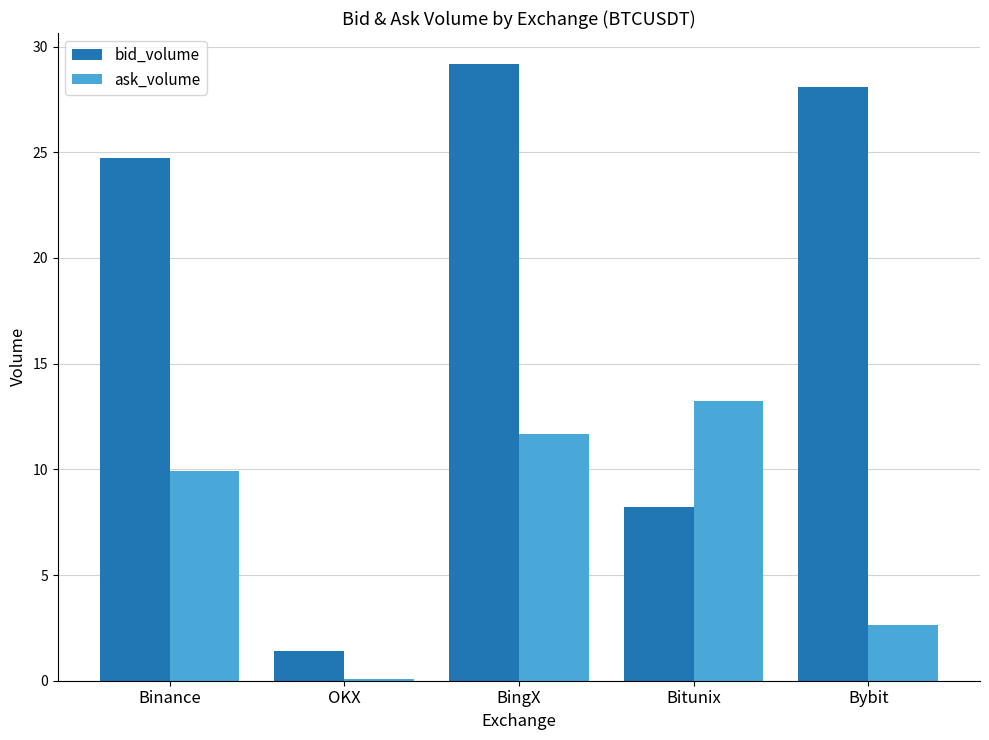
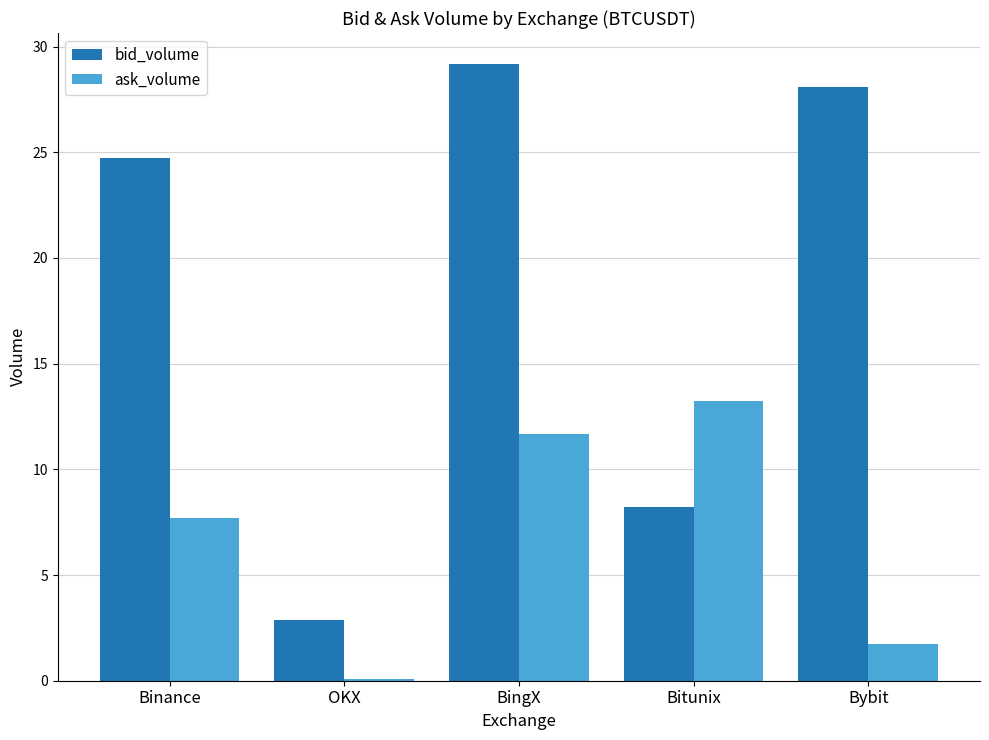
ask_volume, Binance: 9.9 -> 7.7
bid_volume, OKX: 1.4 -> 2.9
ask_volume, Bybit: 2.7 -> 1.7
